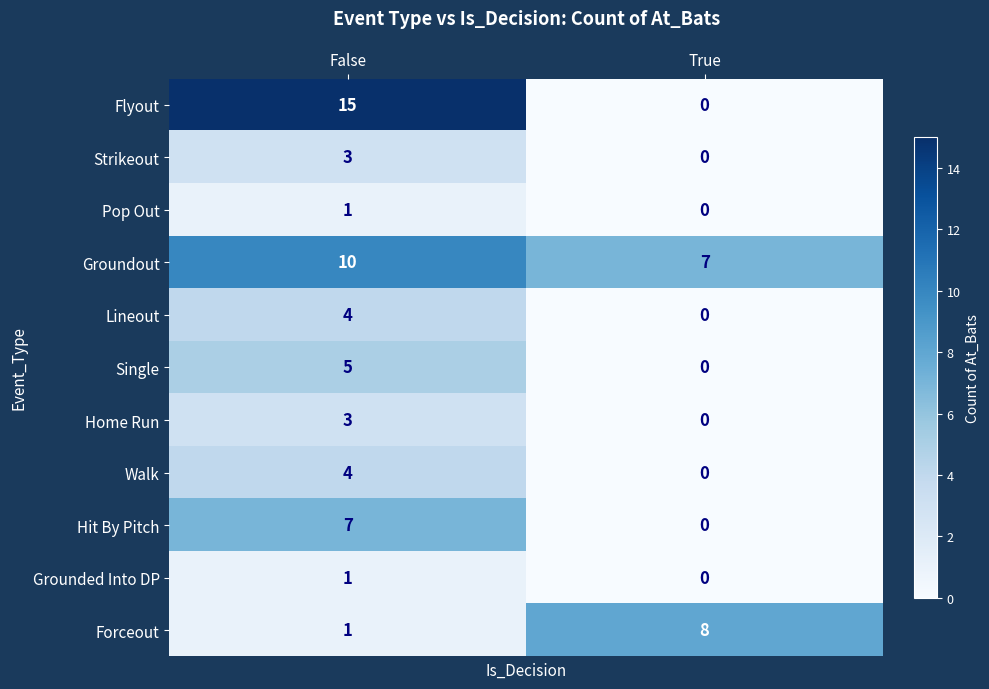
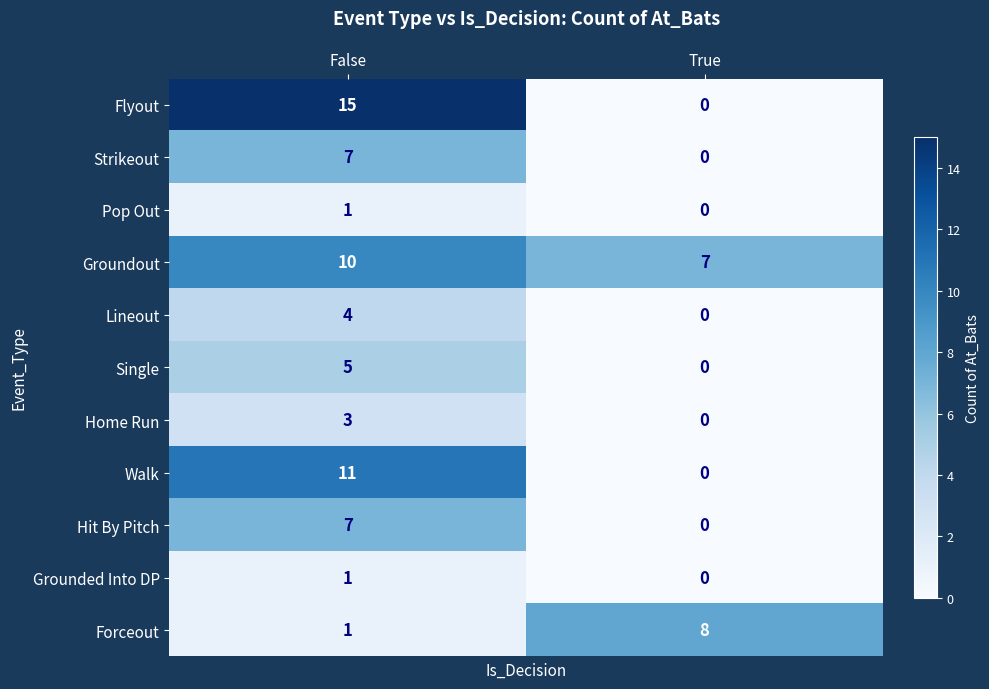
Strikeout, False: 3 -> 7
Walk, False: 4 -> 11
